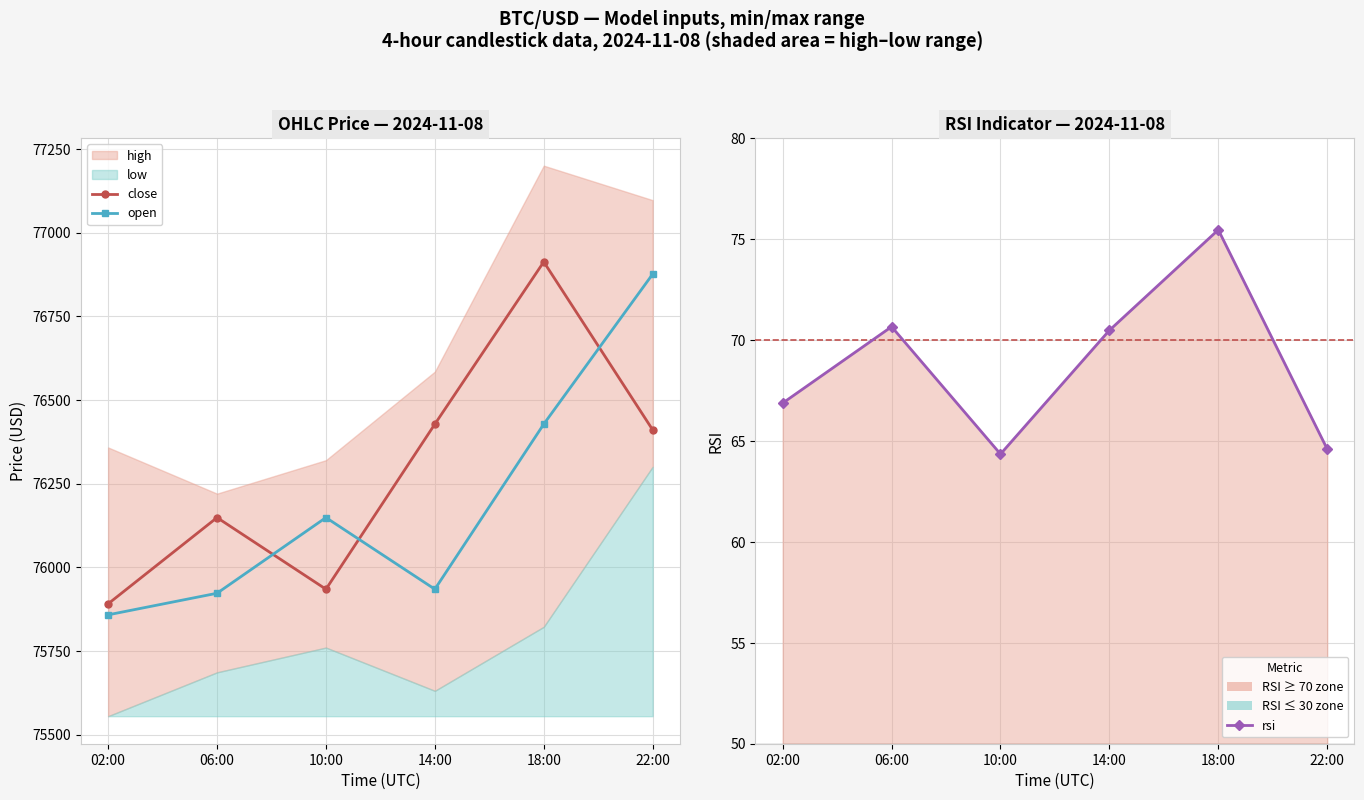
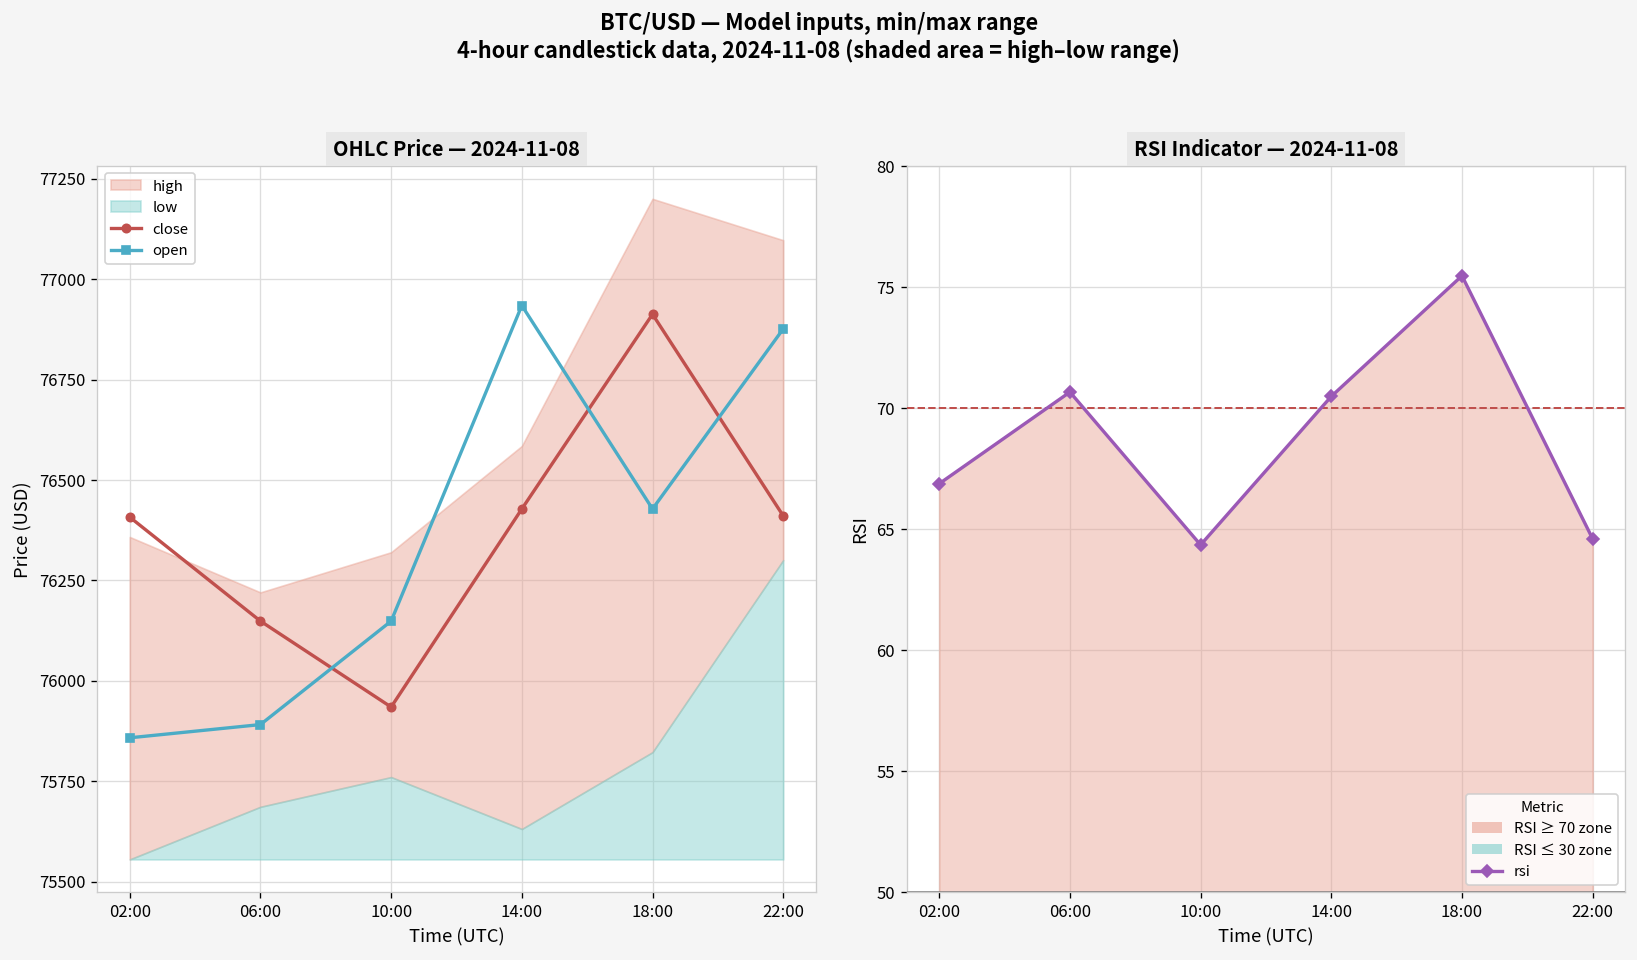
OHLC Price — 2024-11-08, close, 02:00: 75890 -> 76410
OHLC Price — 2024-11-08, open, 06:00: 75920 -> 75890
OHLC Price — 2024-11-08, open, 14:00: 75930 -> 76930
